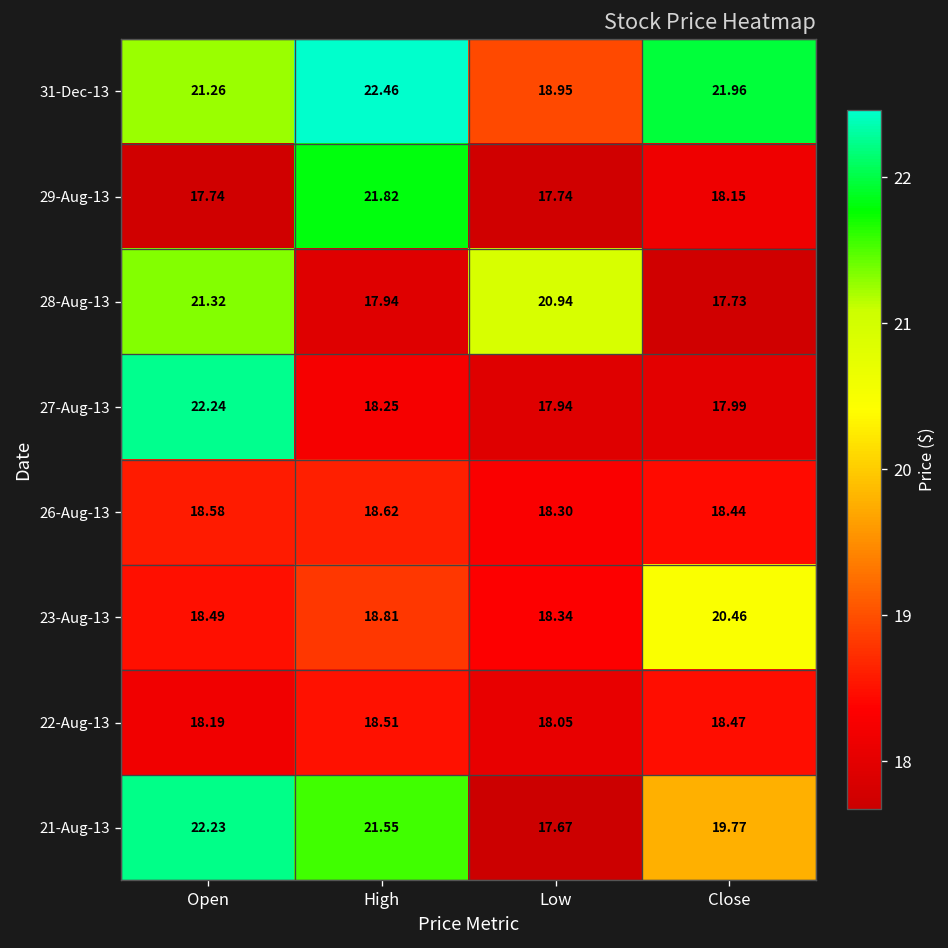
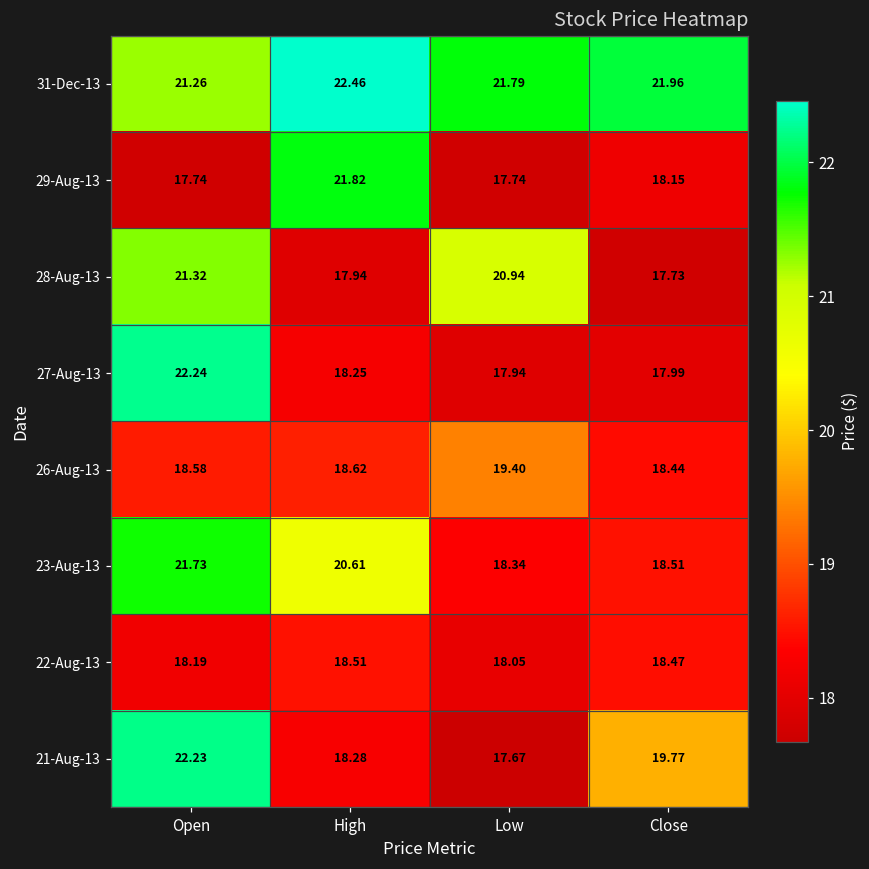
31-Dec-13, Low: 18.95 -> 21.79
26-Aug-13, Low: 18.30 -> 19.40
23-Aug-13, Open: 18.49 -> 21.73
23-Aug-13, High: 18.81 -> 20.61
23-Aug-13, Close: 20.46 -> 18.51
21-Aug-13, High: 21.55 -> 18.28
